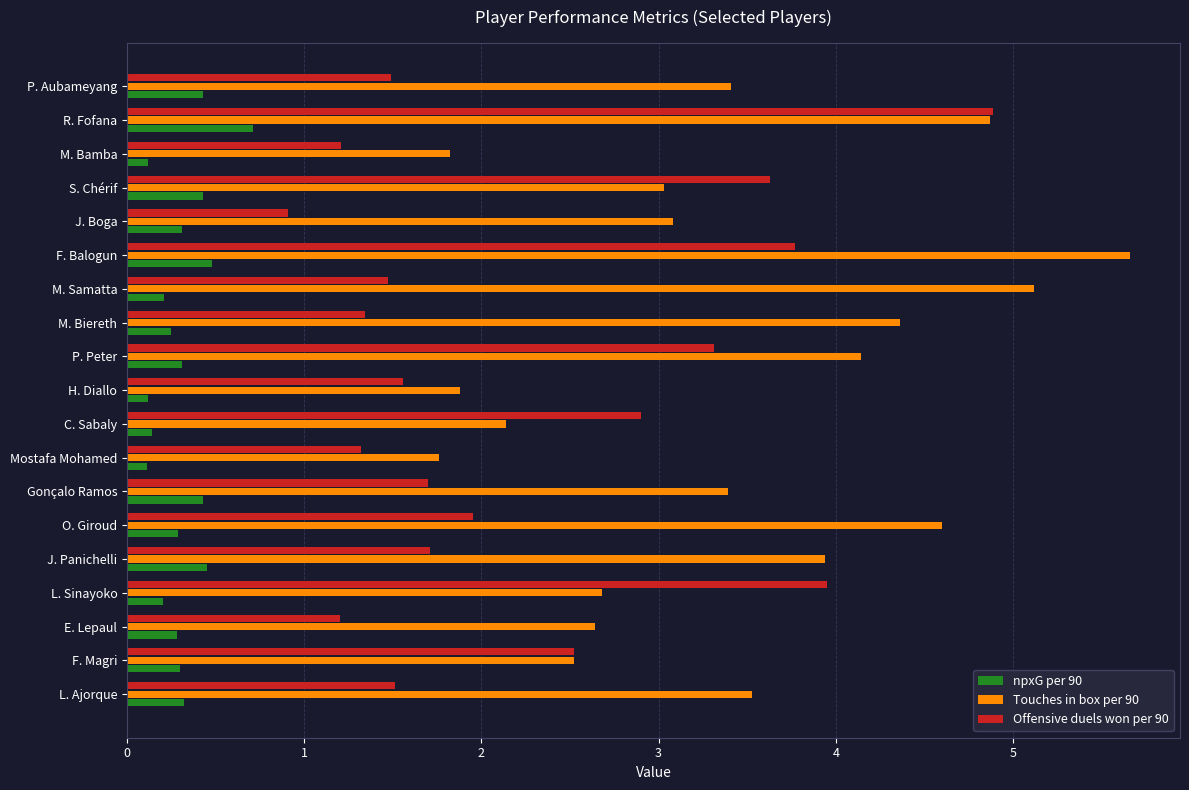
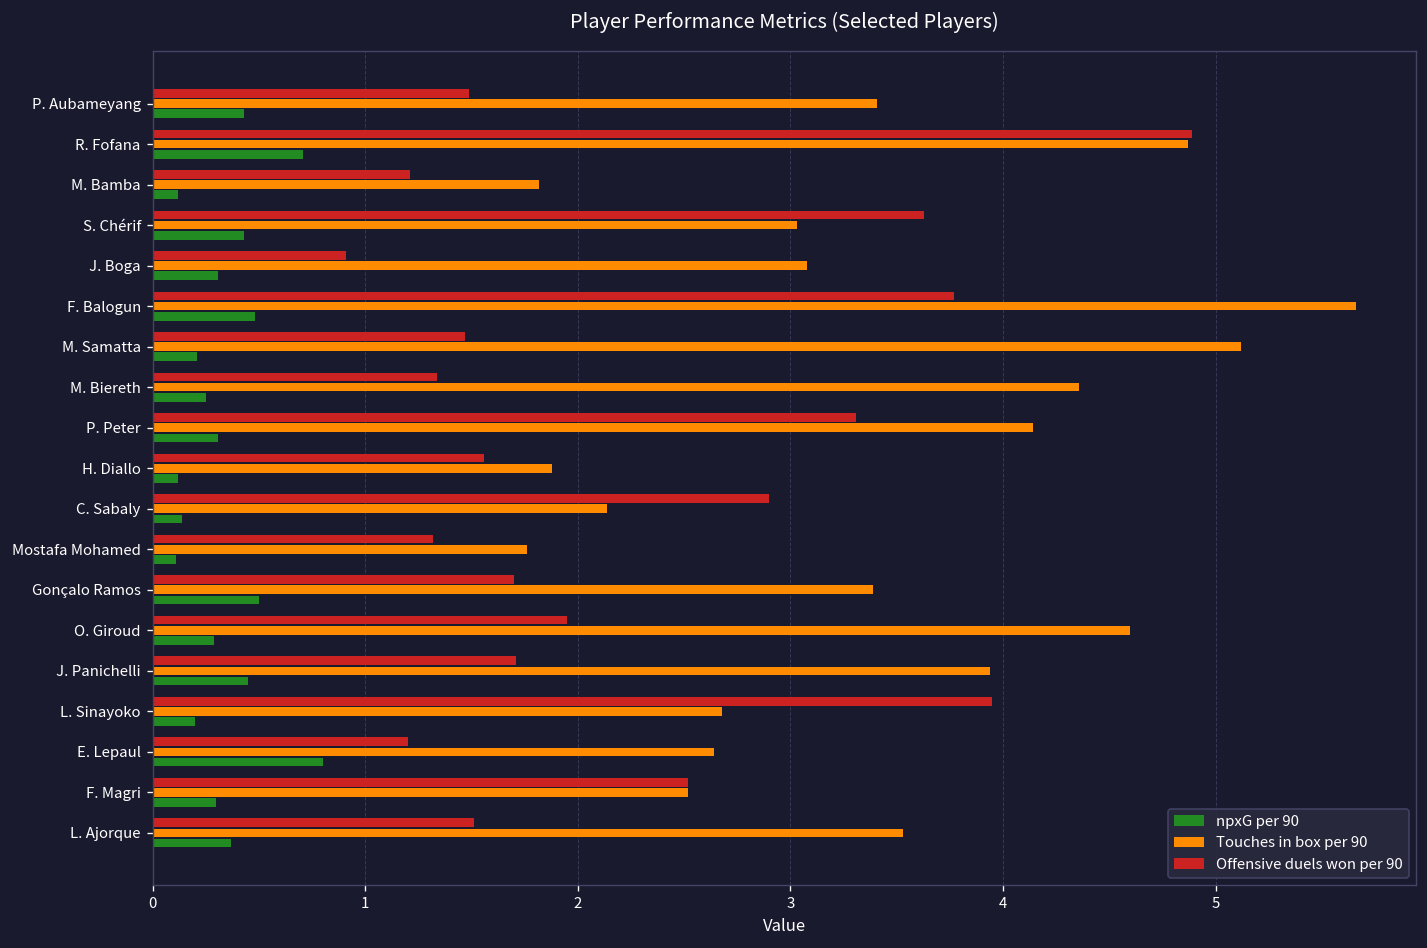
npxG per 90, Gonçalo Ramos: 0.43 -> 0.50
npxG per 90, E. Lepaul: 0.28 -> 0.80
npxG per 90, L. Ajorque: 0.32 -> 0.37
